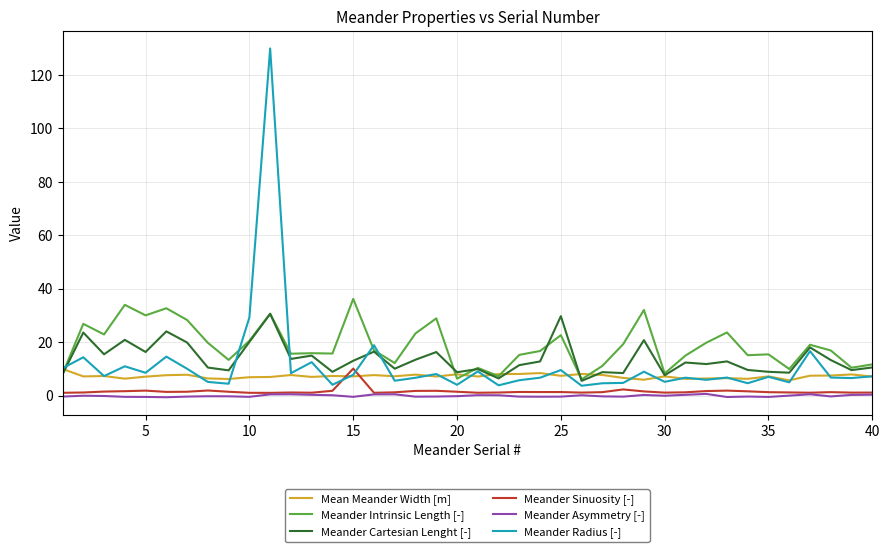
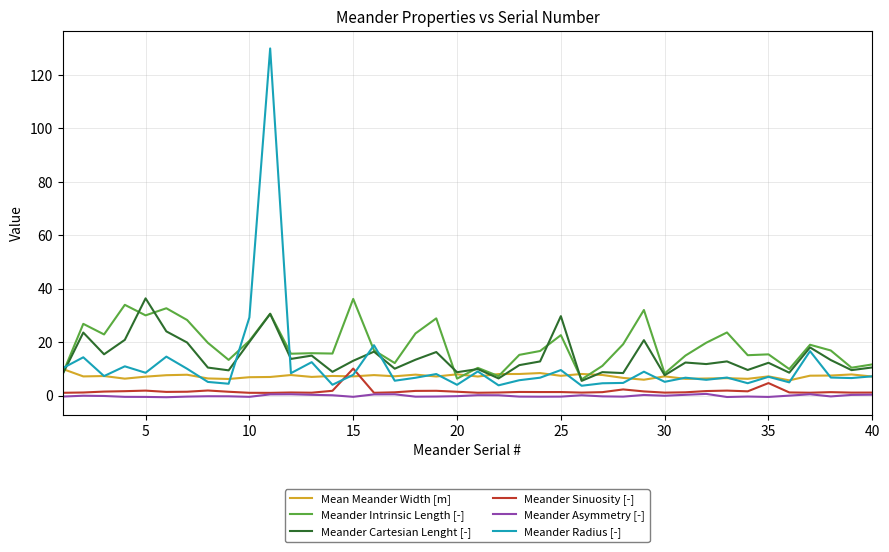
Meander Cartesian Lenght [-], 5: 16 -> 36
Meander Cartesian Lenght [-], 35: 9 -> 12
Meander Sinuosity [-], 35: 1 -> 5
